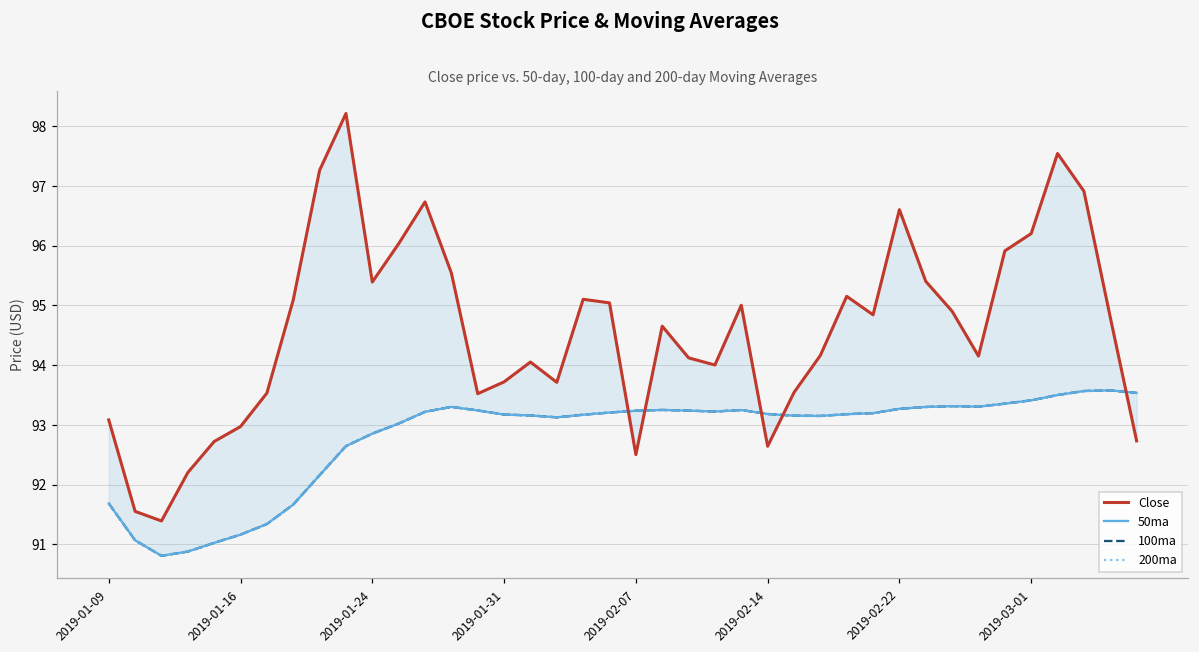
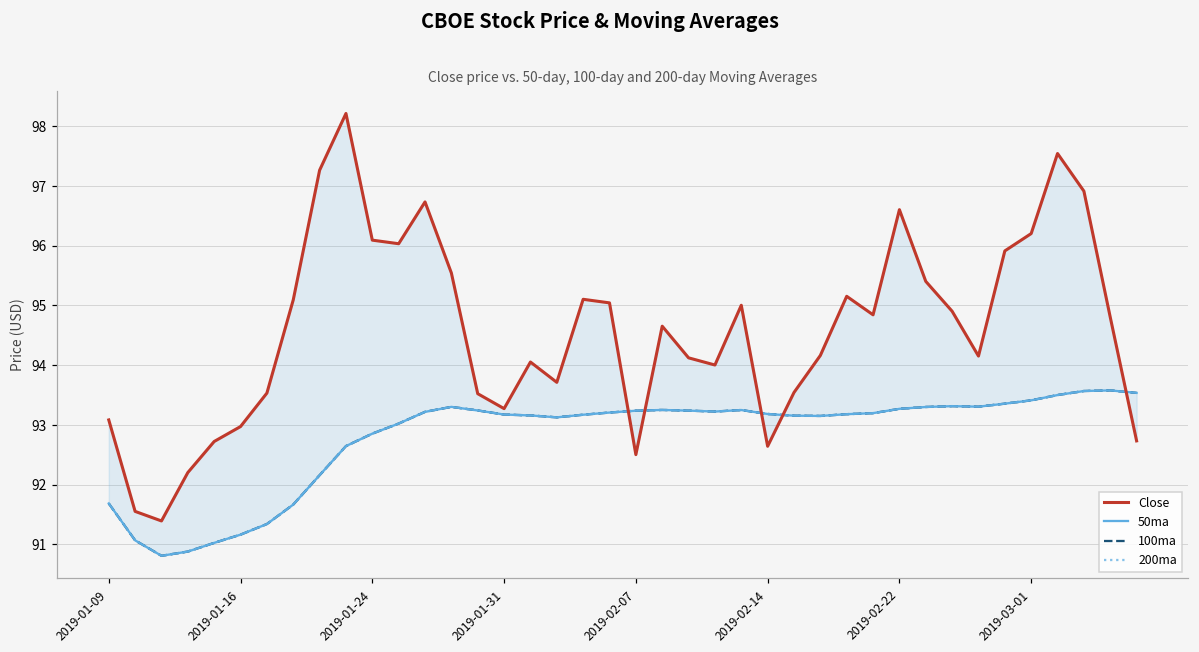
Close, 2019-01-24: 95.4 -> 96.1
Close, 2019-01-31: 93.7 -> 93.3
